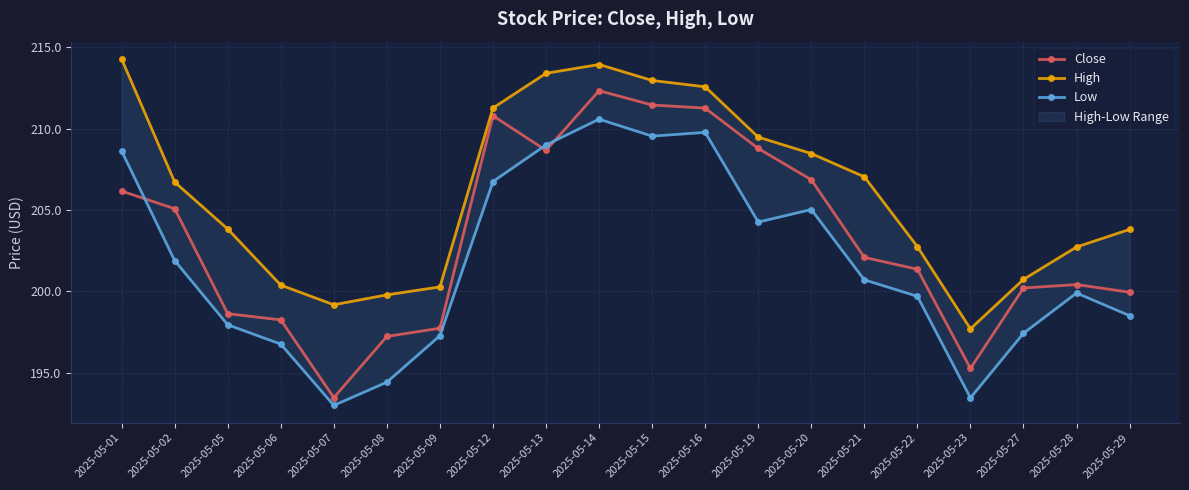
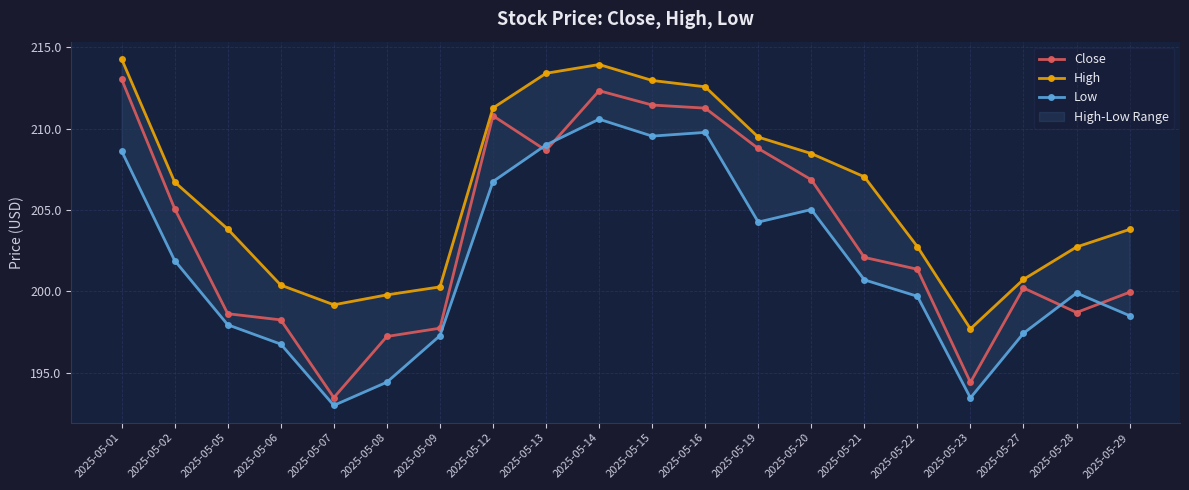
Close, 2025-05-01: 206.2 -> 213.0
Close, 2025-05-23: 195.3 -> 194.4
Close, 2025-05-28: 200.4 -> 198.7
